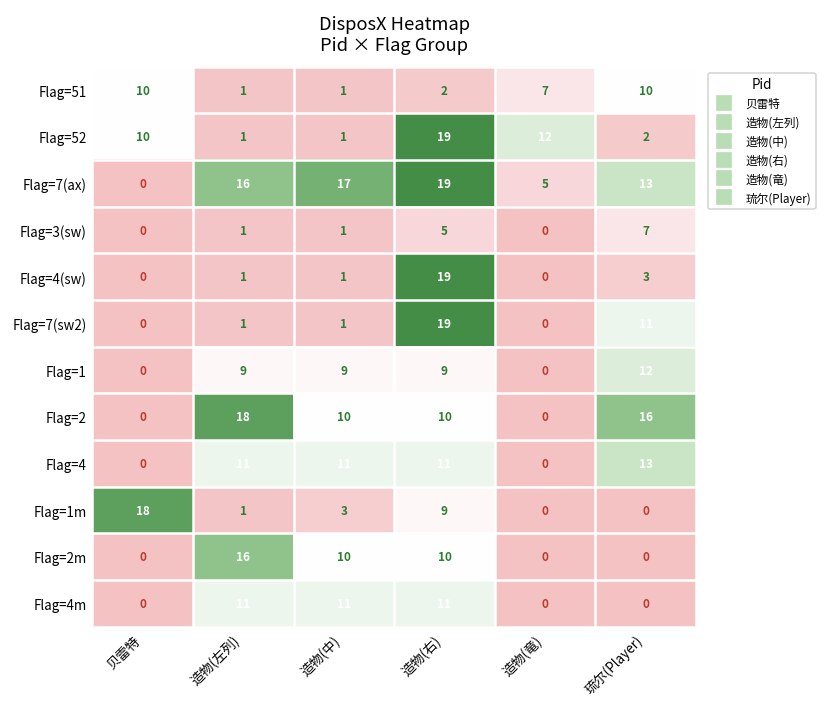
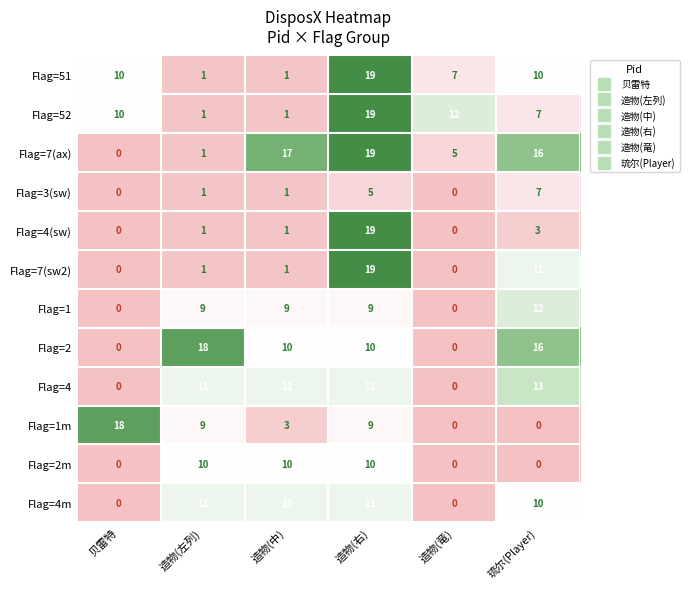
Flag=51, 造物(右): 2 -> 19
Flag=52, 琉尔(Player): 2 -> 7
Flag=7(ax), 造物(左列): 16 -> 1
Flag=7(ax), 琉尔(Player): 13 -> 16
Flag=1m, 造物(左列): 1 -> 9
Flag=2m, 造物(左列): 16 -> 10
Flag=4m, 琉尔(Player): 0 -> 10
